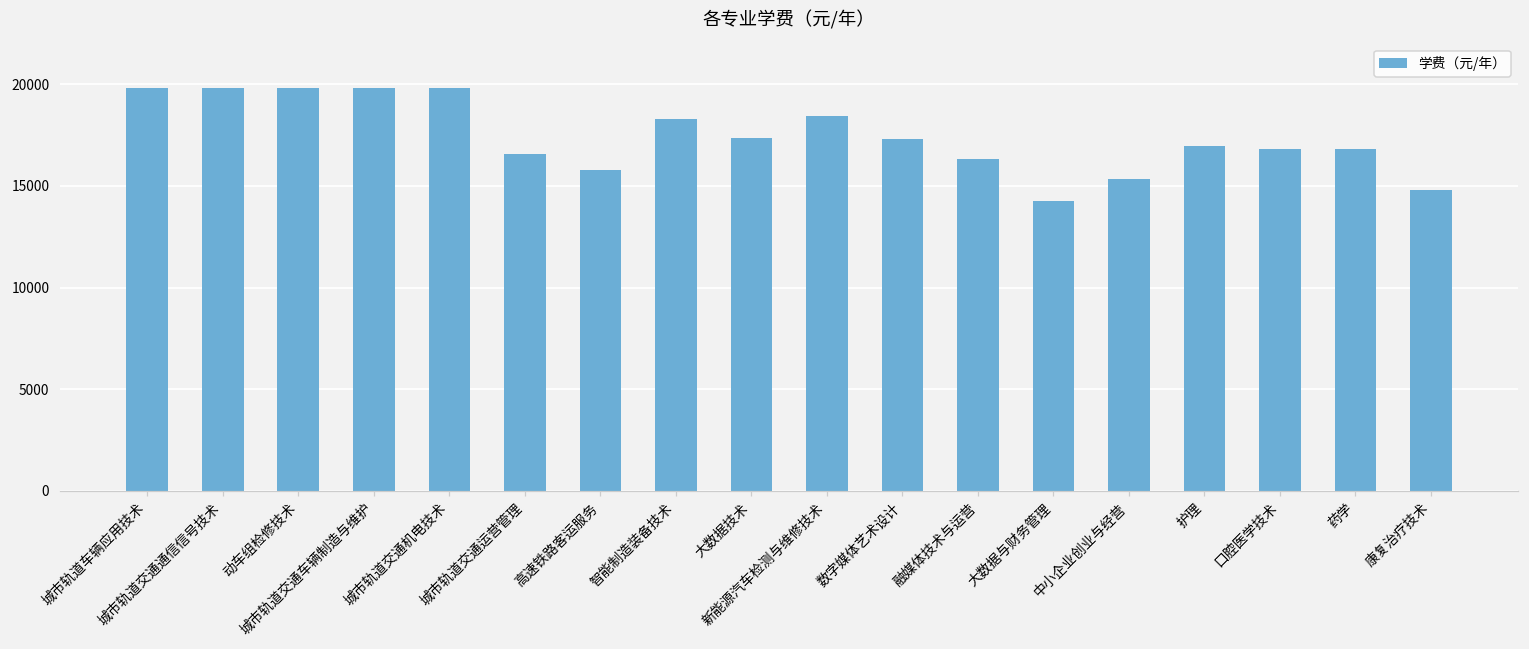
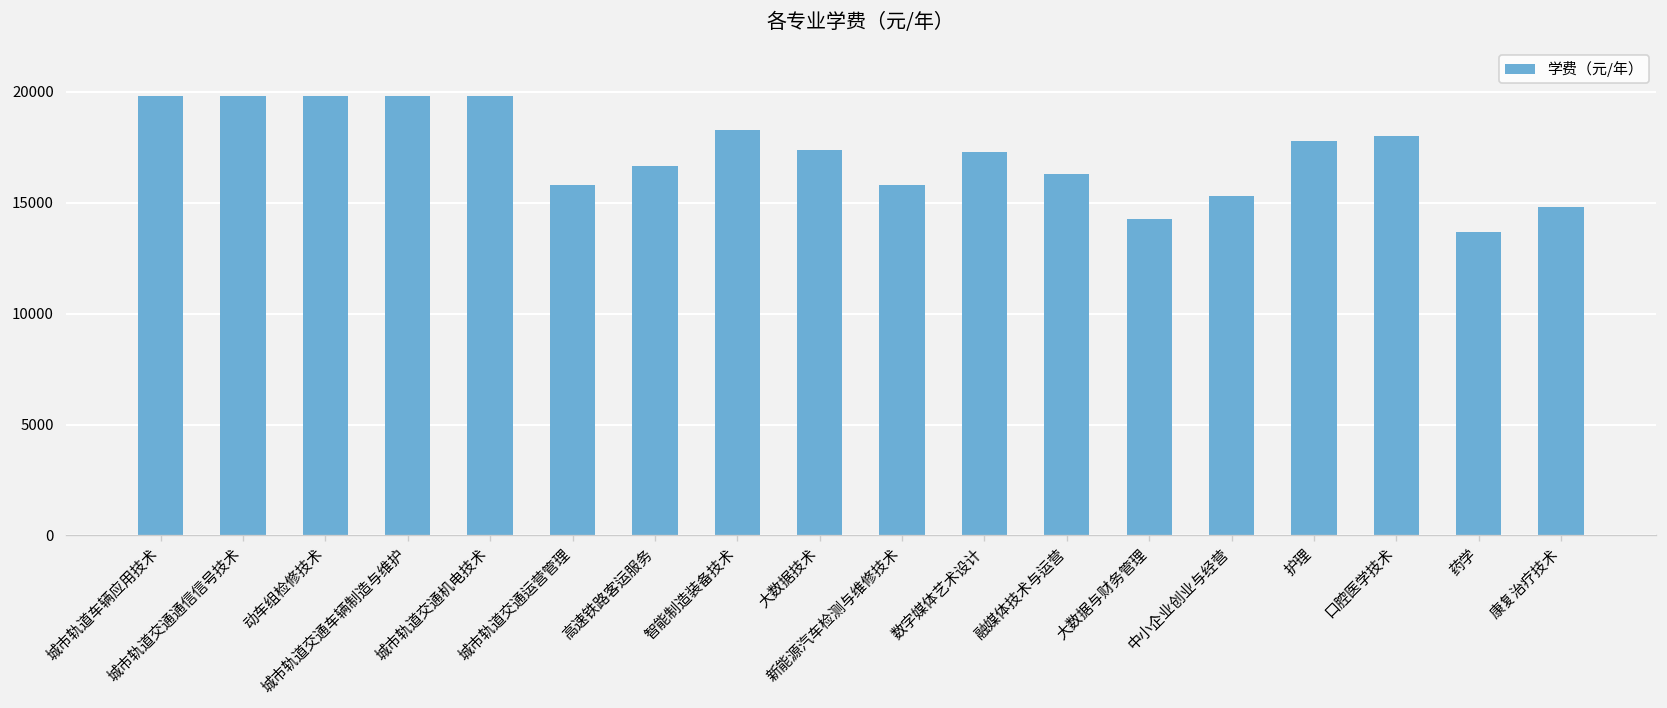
城市轨道交通运营管理: 16600 -> 15800
高速铁路客运服务: 15800 -> 16600
新能源汽车检测与维修技术: 18400 -> 15800
护理: 17000 -> 17800
口腔医学技术: 16800 -> 18000
药学: 16800 -> 13700
